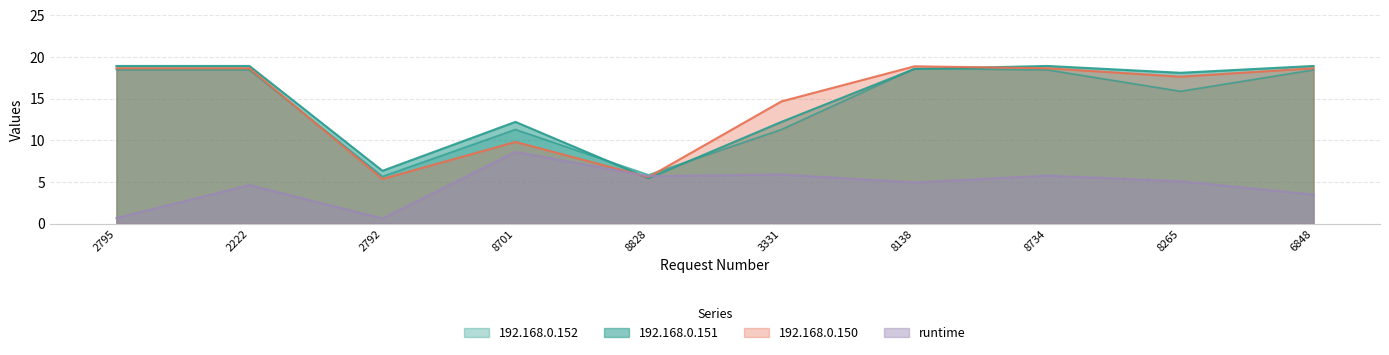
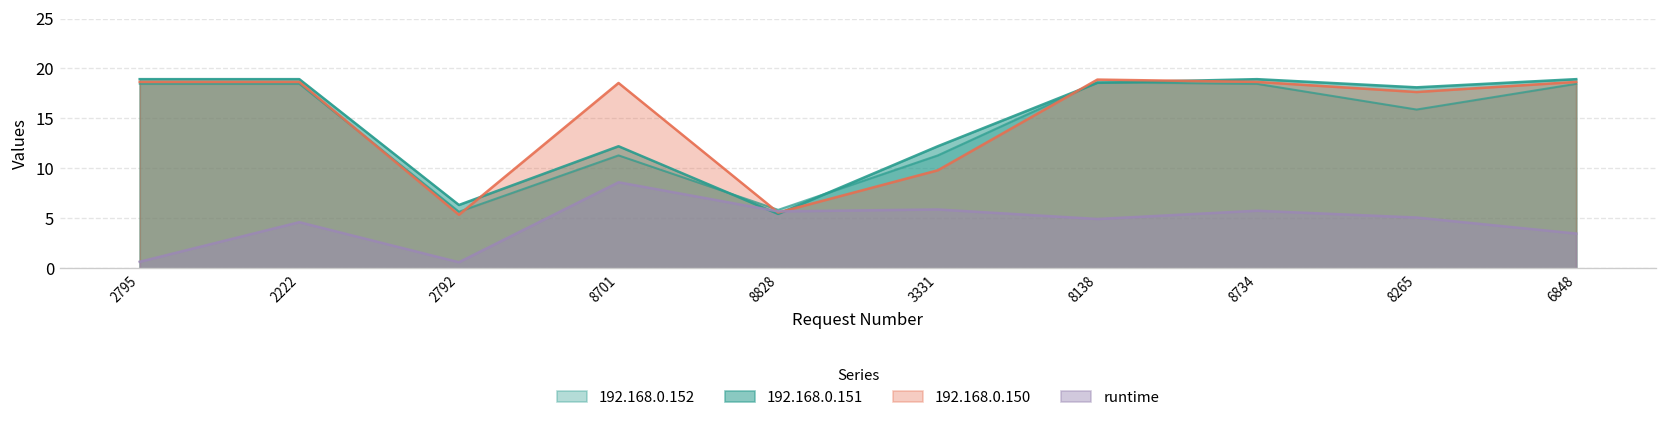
192.168.0.150, 8701: 10 -> 19
192.168.0.150, 3331: 15 -> 10
